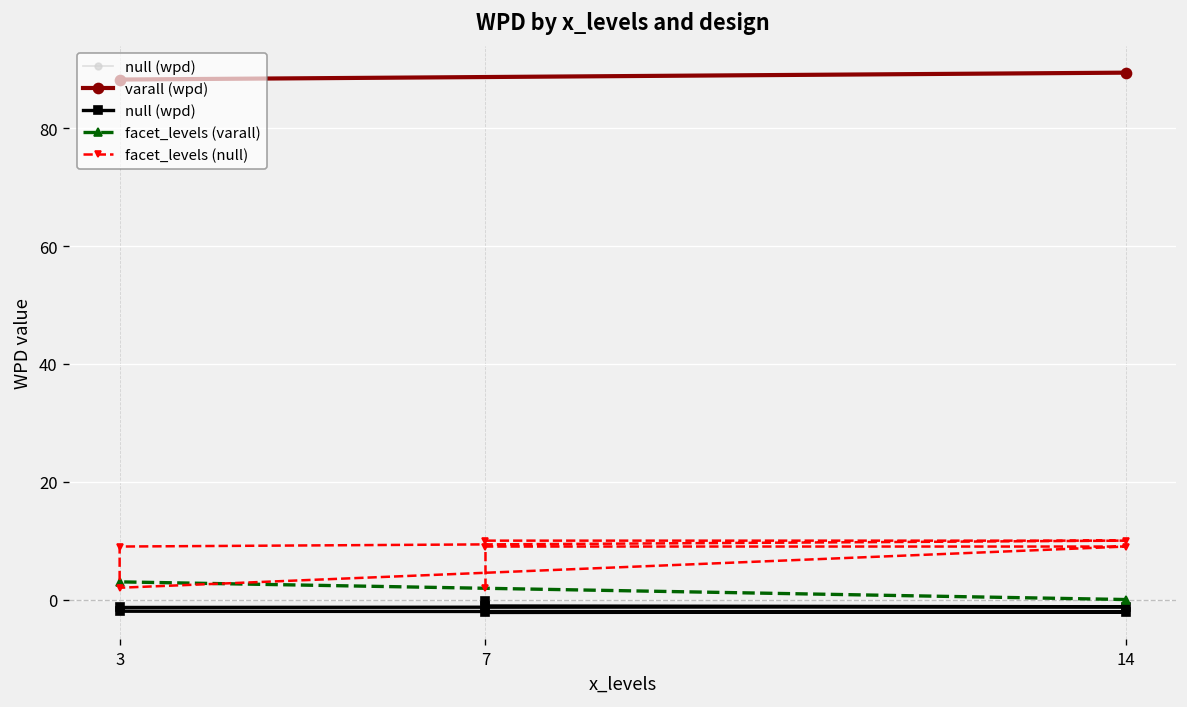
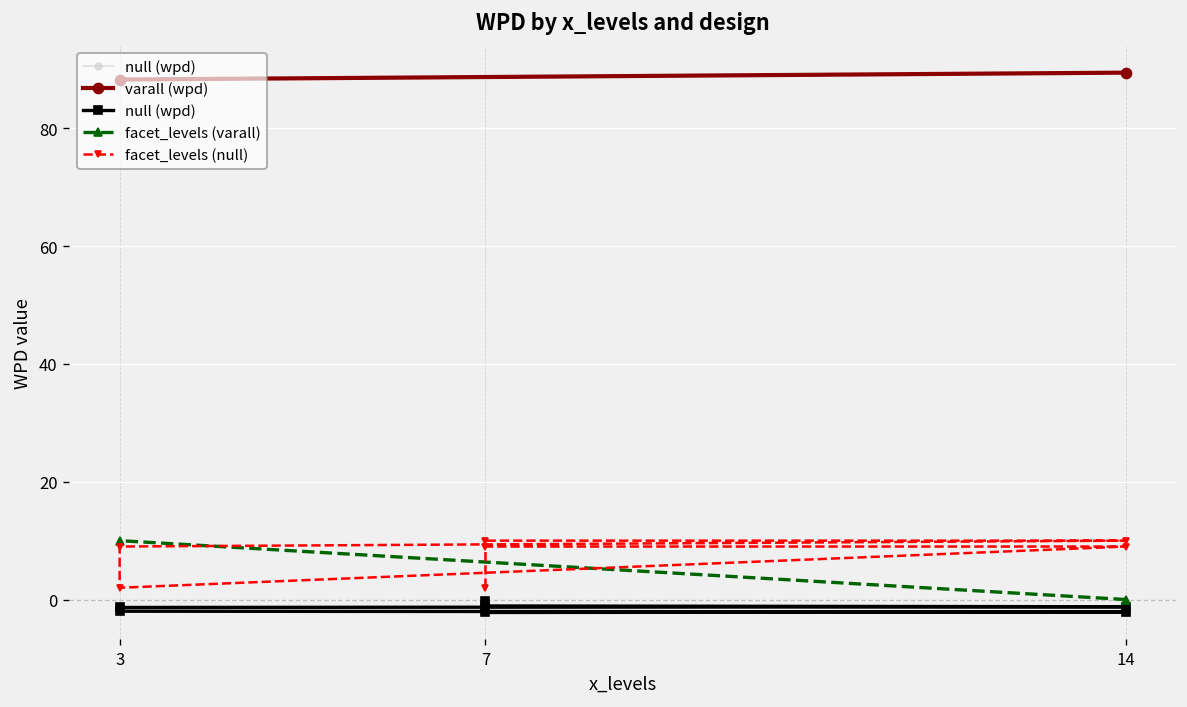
facet_levels (varall), 3: 3 -> 10
